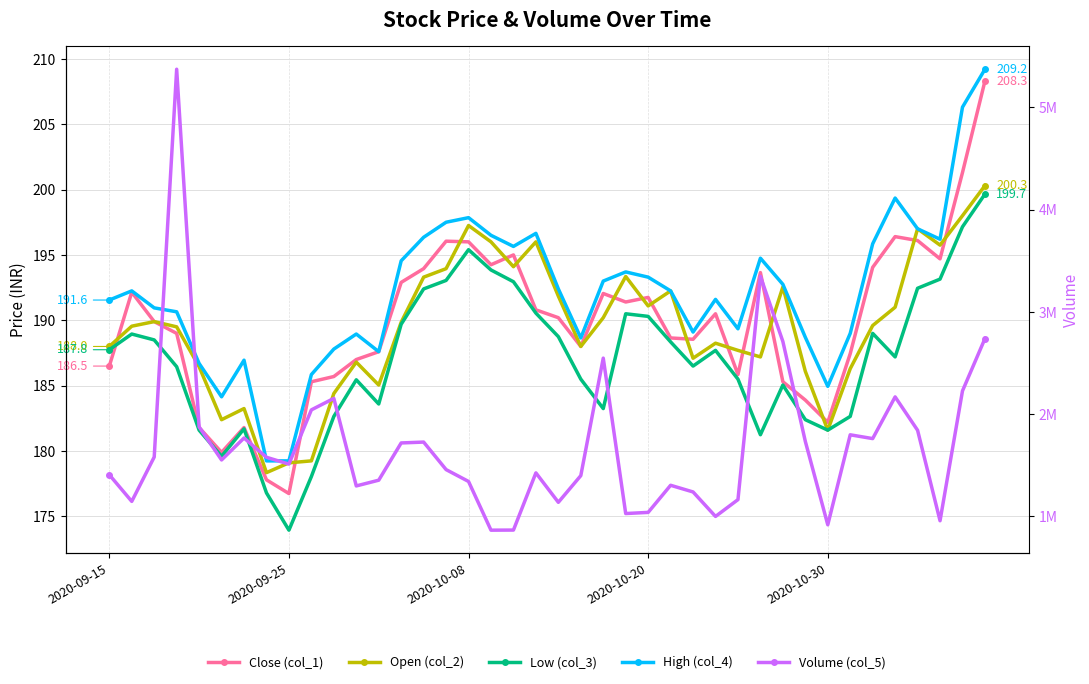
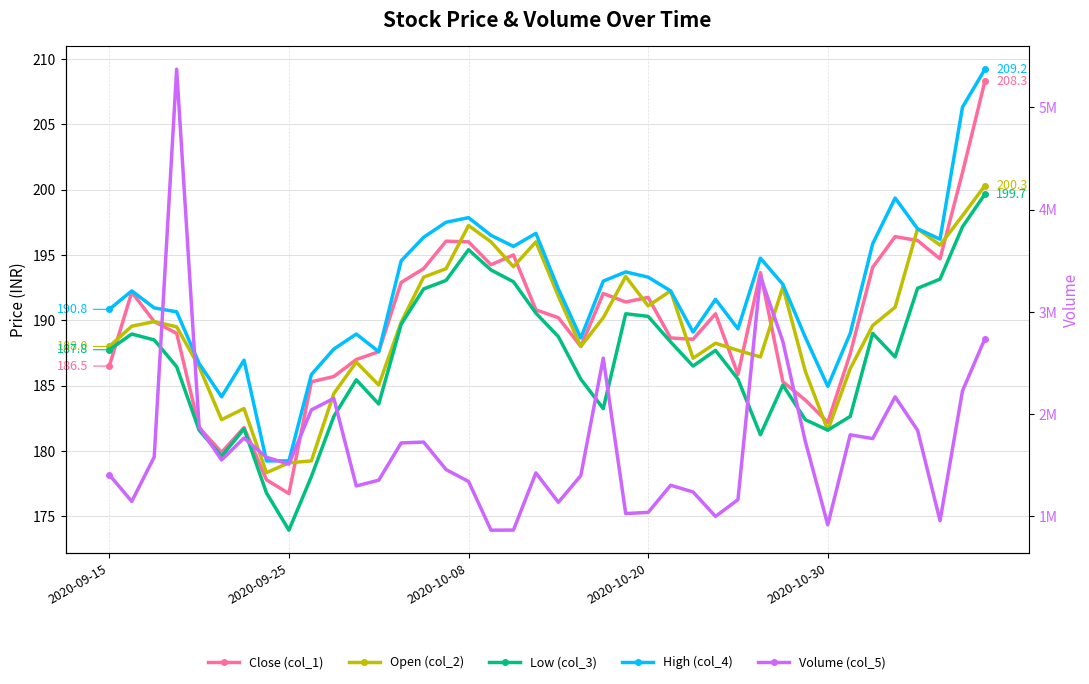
High (col_4), 2020-09-15: 191.6 -> 190.8
